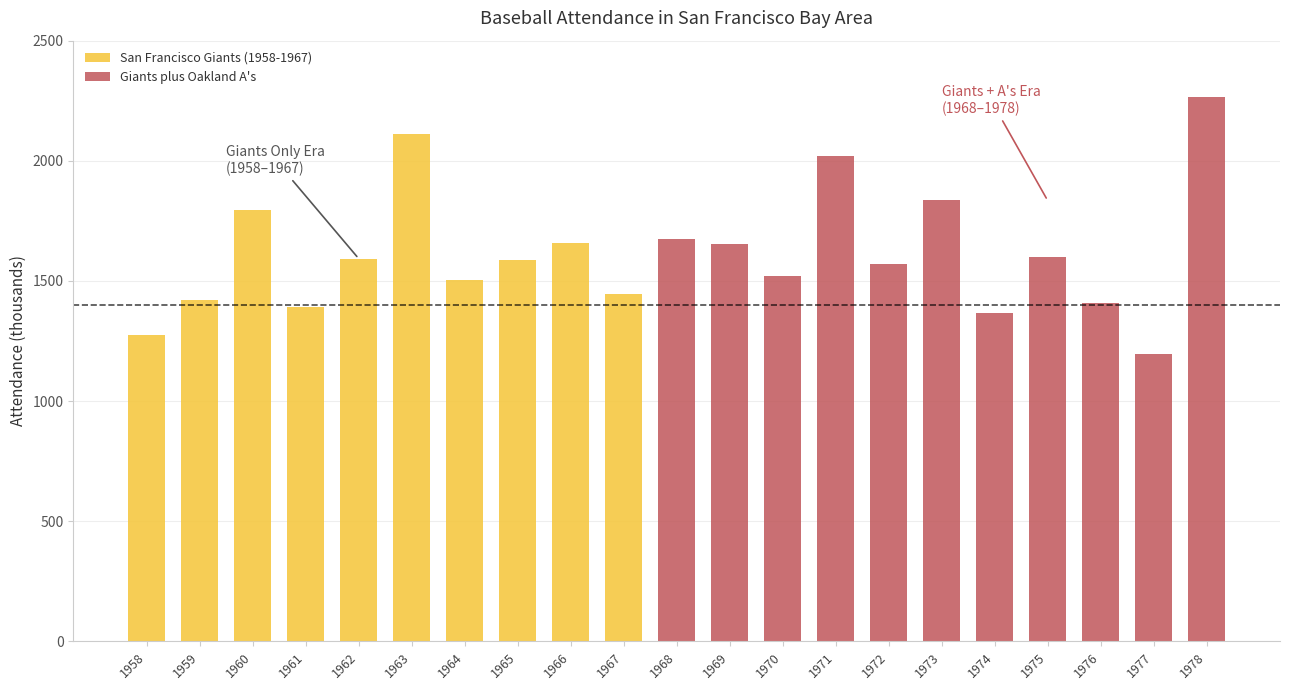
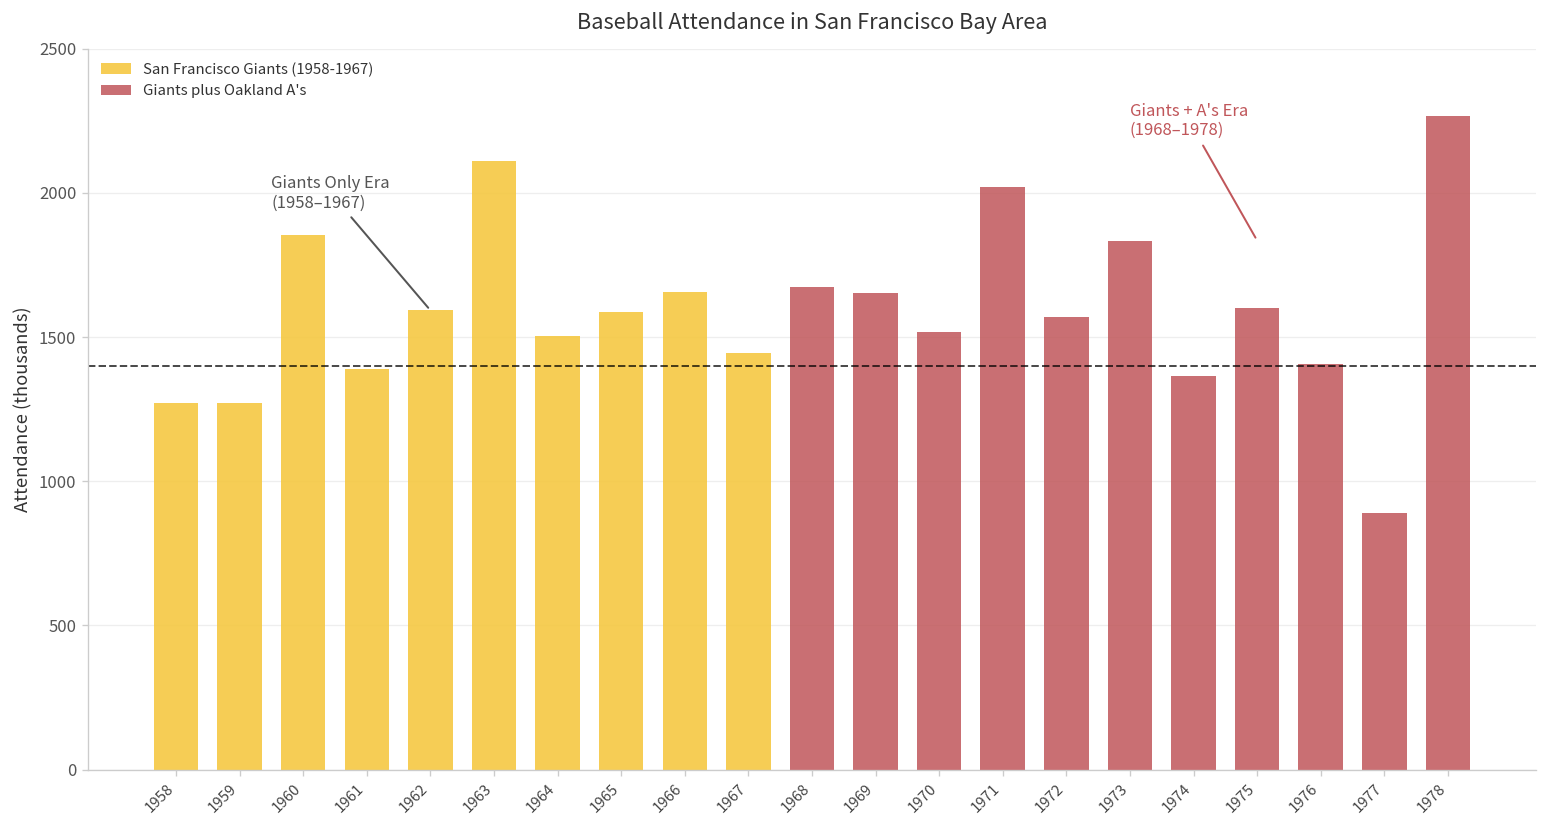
San Francisco Giants (1958-1967), 1959: 1420 -> 1270
San Francisco Giants (1958-1967), 1960: 1800 -> 1860
Giants plus Oakland A's, 1977: 1200 -> 890
